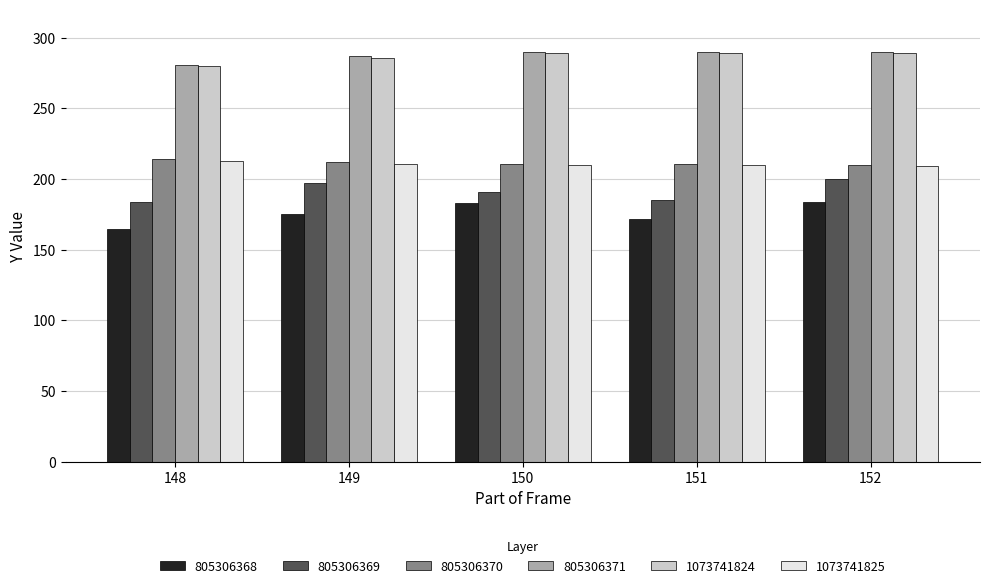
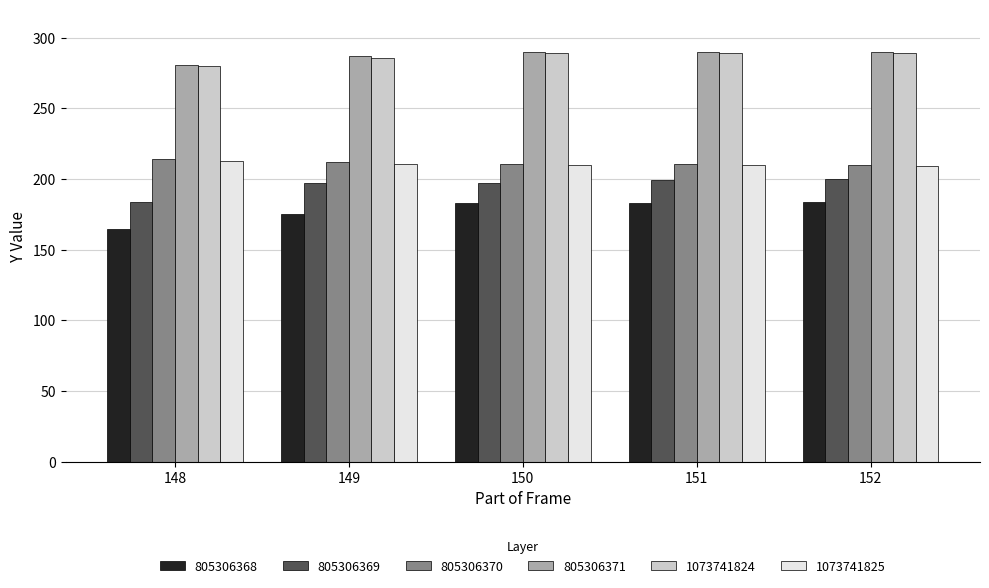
805306369, 150: 191 -> 197
805306368, 151: 172 -> 183
805306369, 151: 185 -> 199
